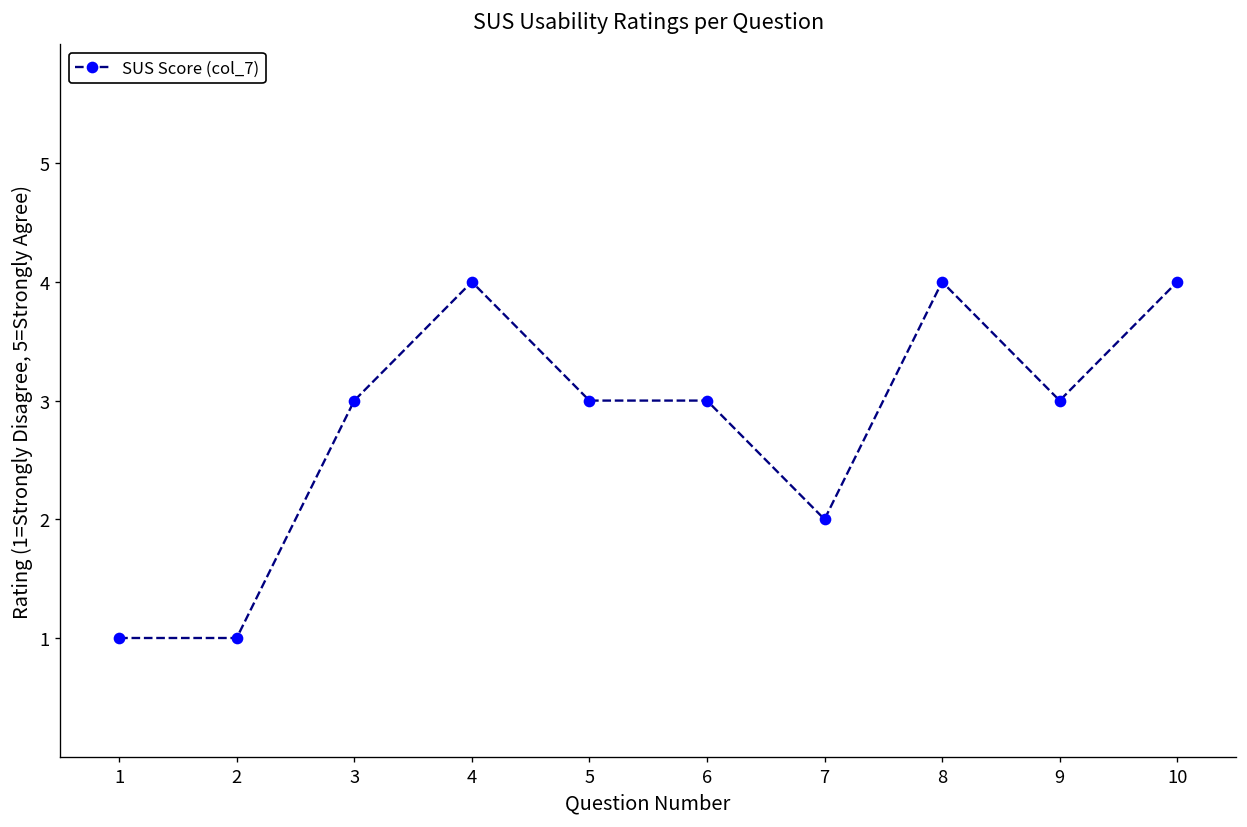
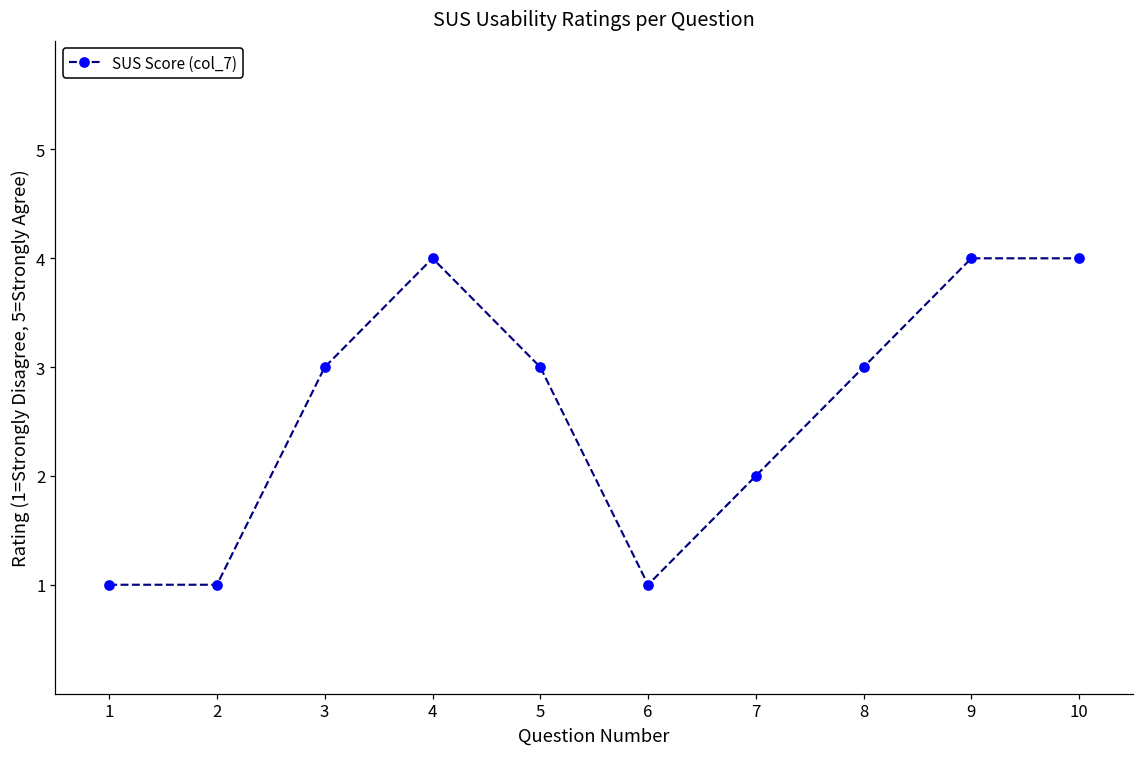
6: 3 -> 1
8: 4 -> 3
9: 3 -> 4
